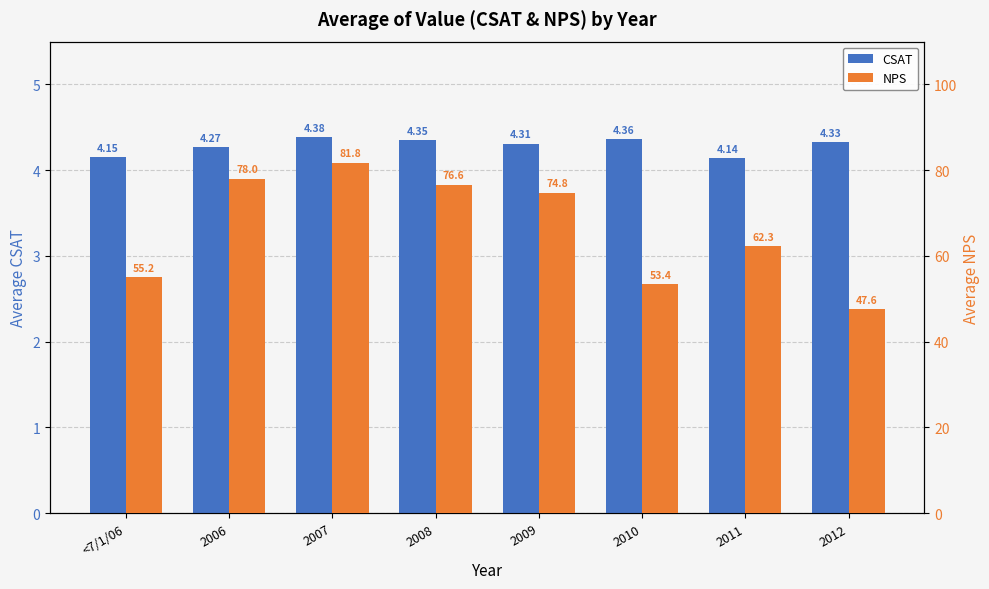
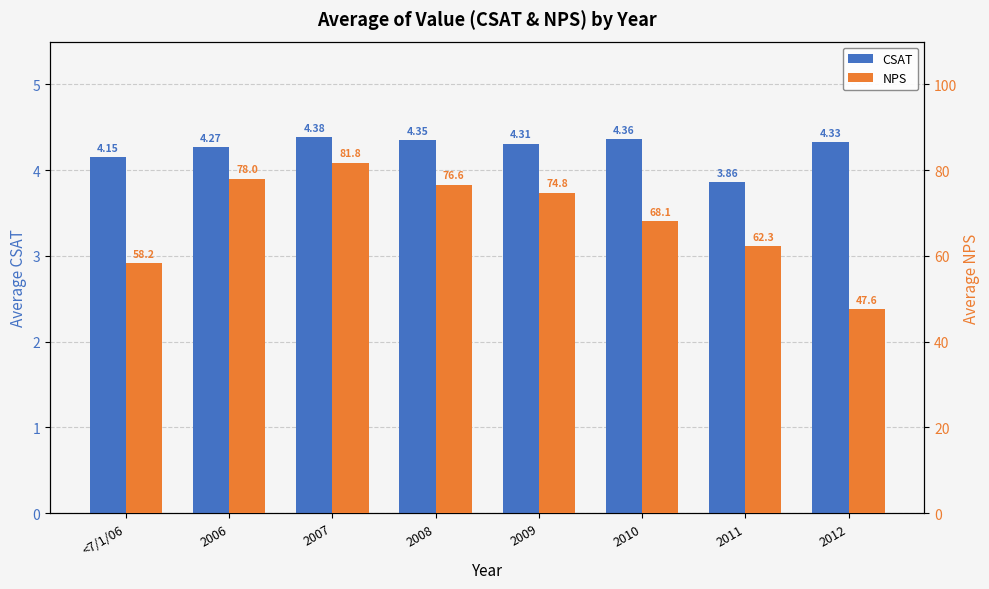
CSAT, 2011: 4.14 -> 3.86
NPS, <7/1/06: 55.2 -> 58.2
NPS, 2010: 53.4 -> 68.1
